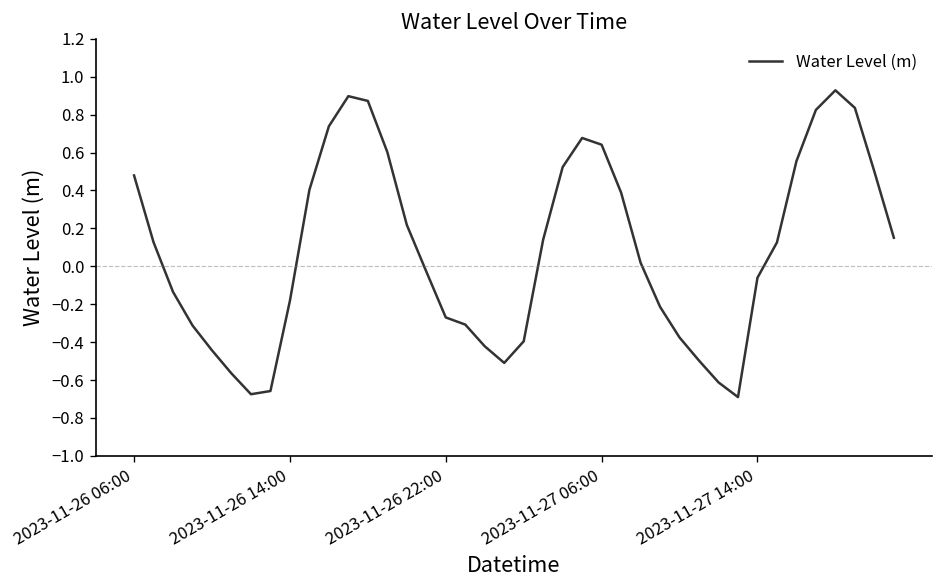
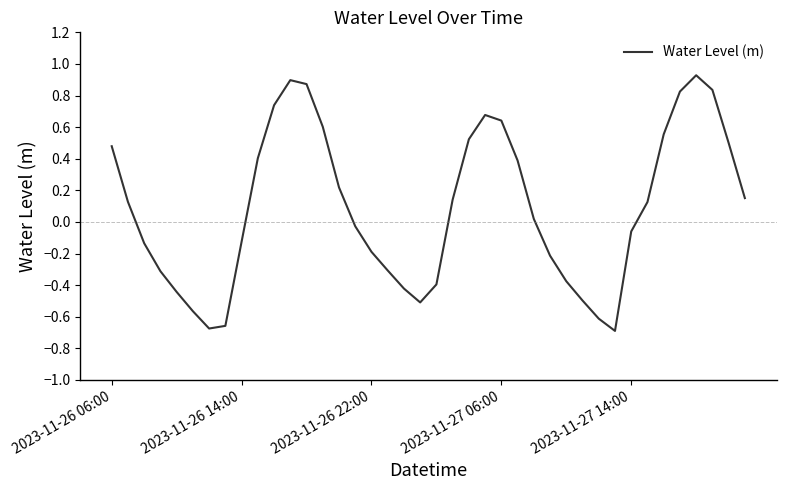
2023-11-26 14:00: -0.18 -> -0.13
2023-11-26 22:00: -0.27 -> -0.19
